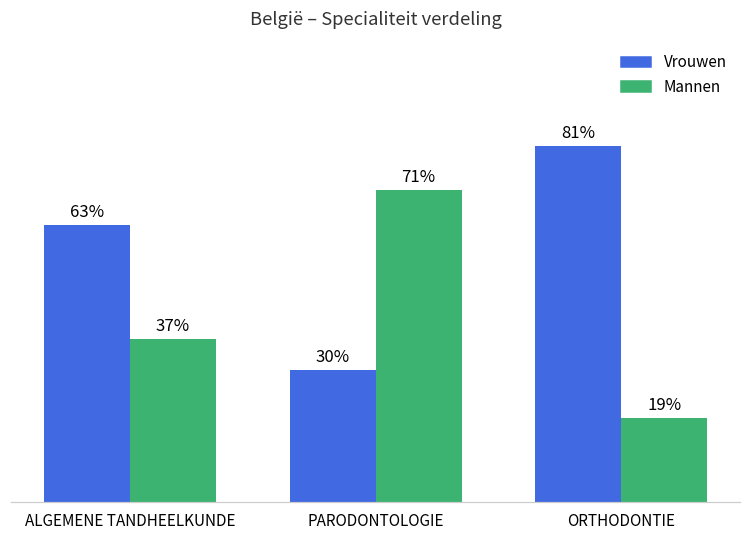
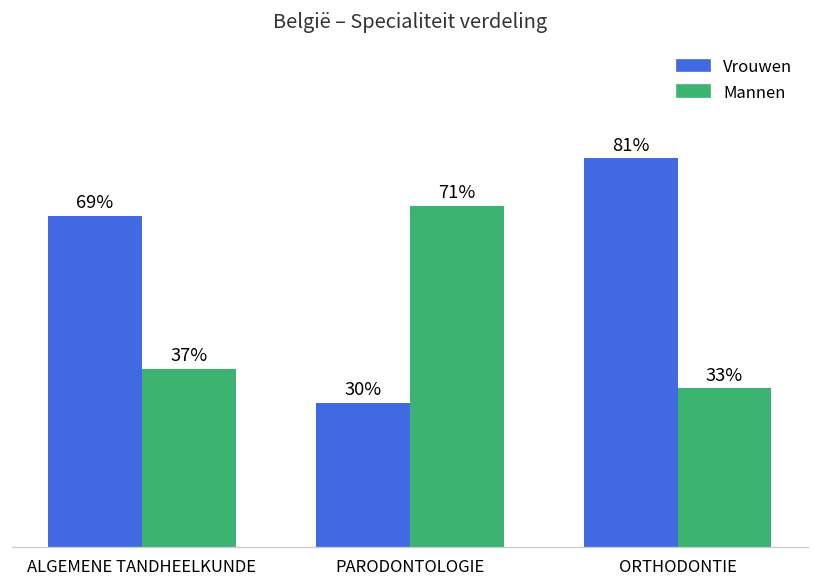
Vrouwen, ALGEMENE TANDHEELKUNDE: 63% -> 69%
Mannen, ORTHODONTIE: 19% -> 33%
